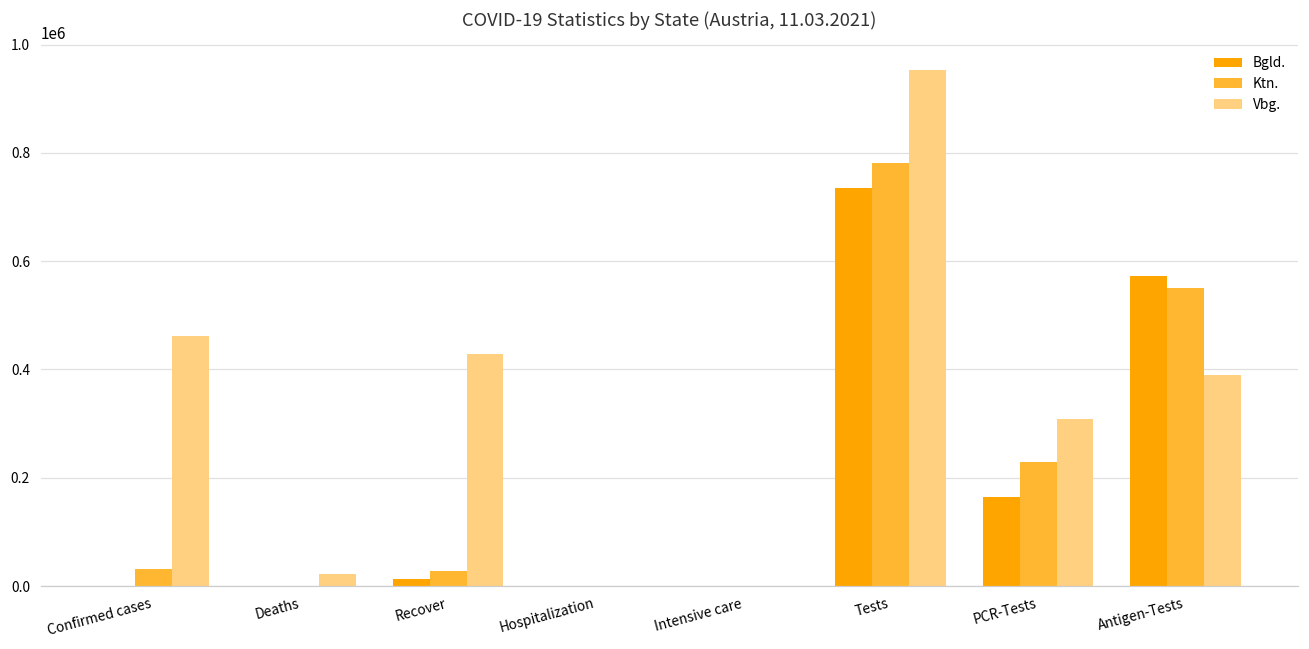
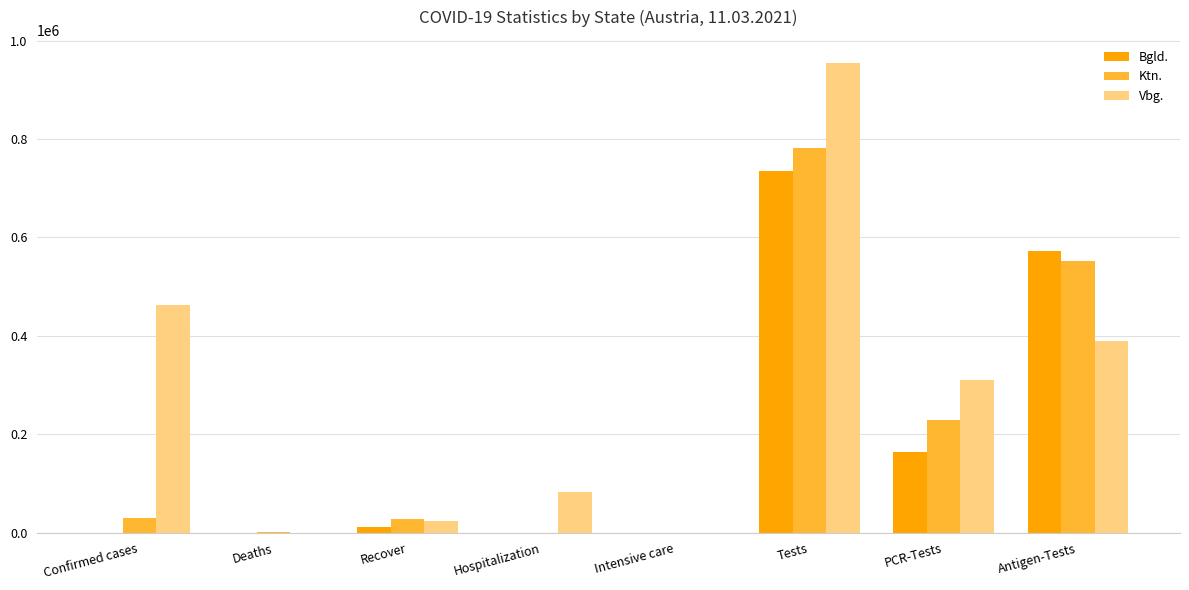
Vbg., Deaths: 20000 -> 0
Vbg., Recover: 430000 -> 20000
Vbg., Hospitalization: 0 -> 80000
